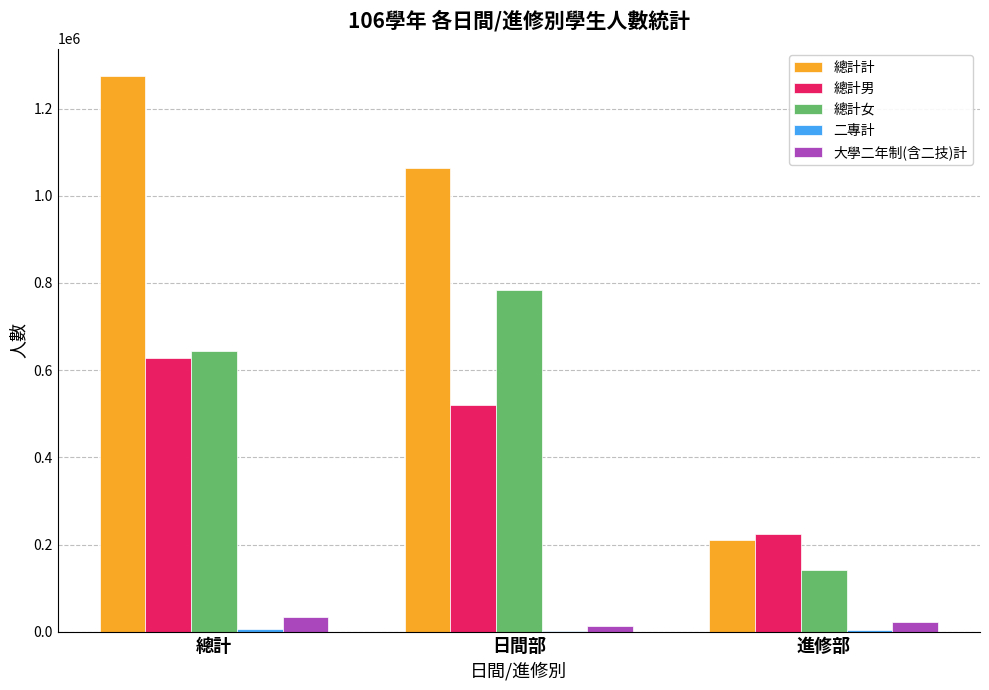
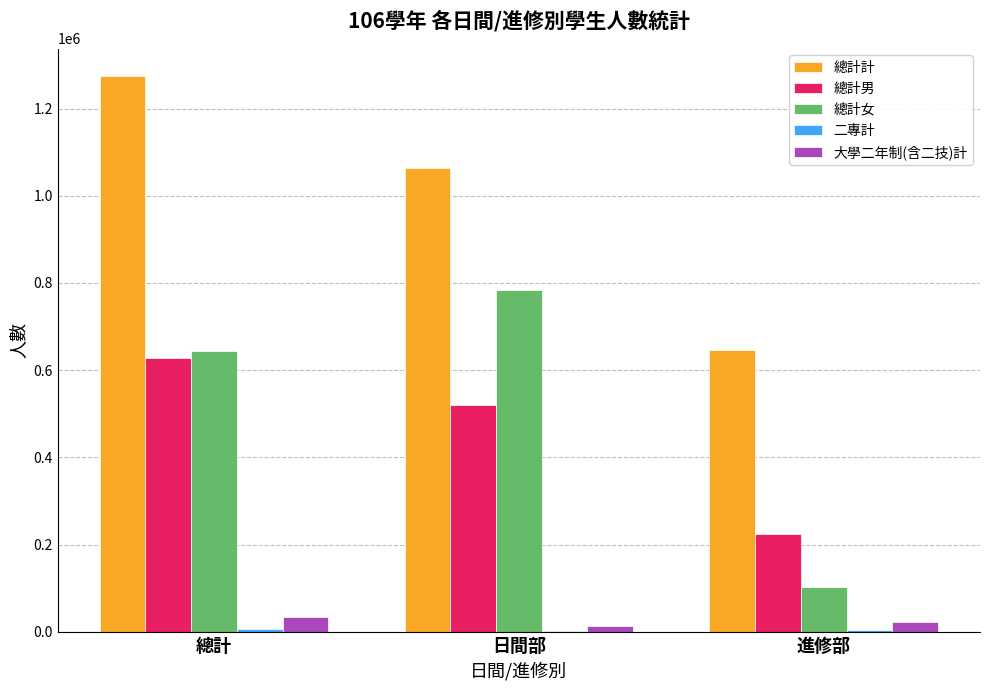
總計計, 進修部: 210000 -> 650000
總計女, 進修部: 140000 -> 100000
